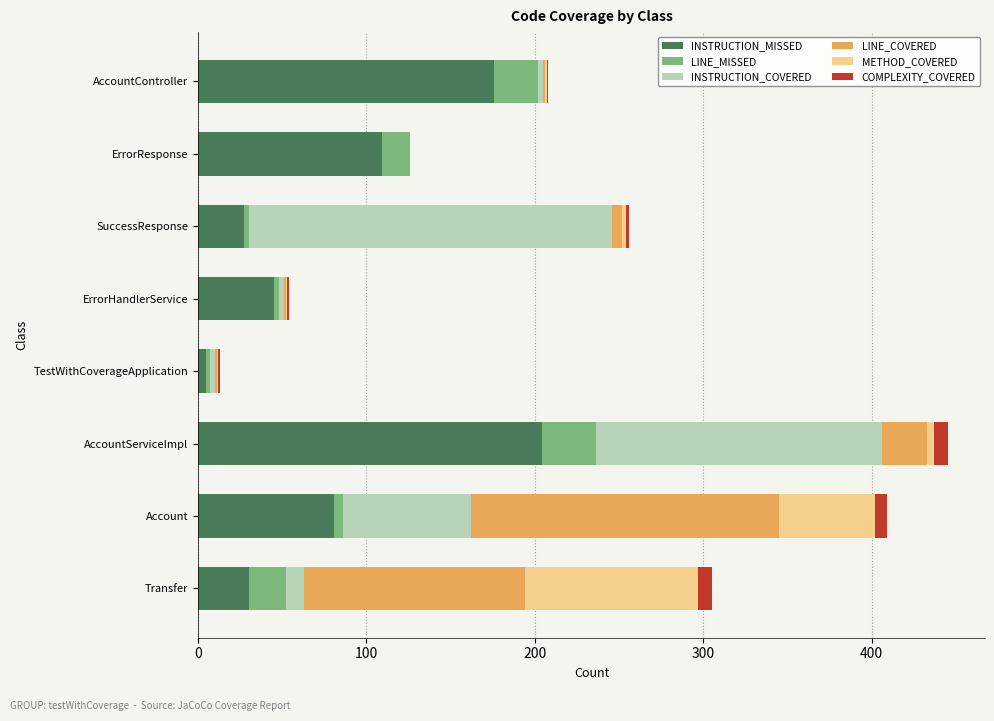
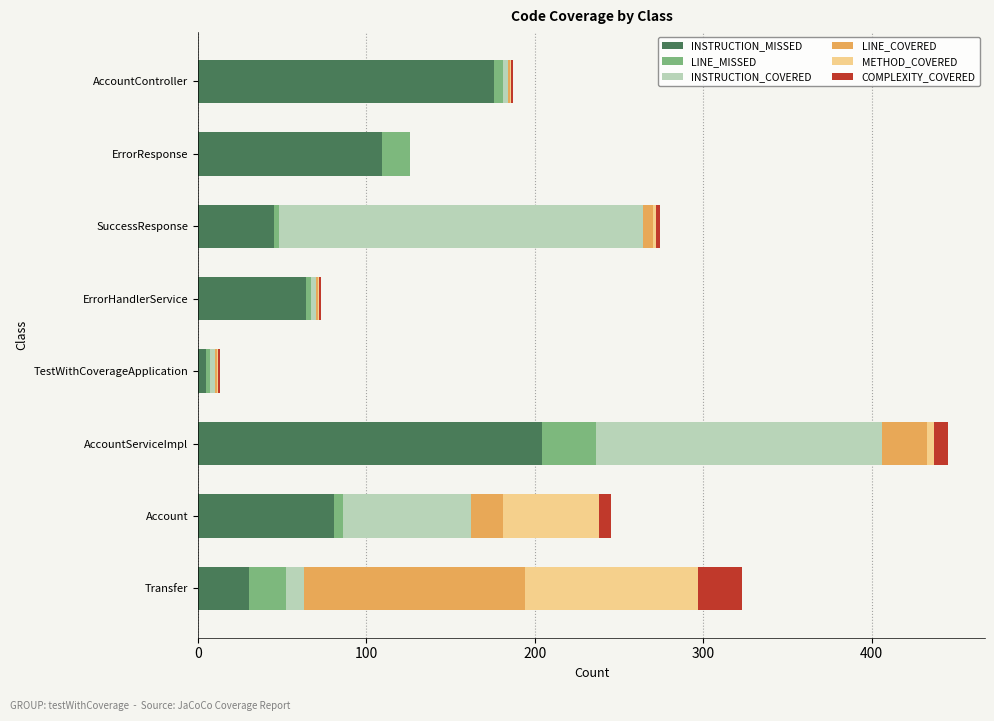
LINE_MISSED, AccountController: 26 -> 5
INSTRUCTION_MISSED, SuccessResponse: 27 -> 45
INSTRUCTION_MISSED, ErrorHandlerService: 45 -> 64
LINE_COVERED, Account: 183 -> 19
COMPLEXITY_COVERED, Transfer: 8 -> 26
